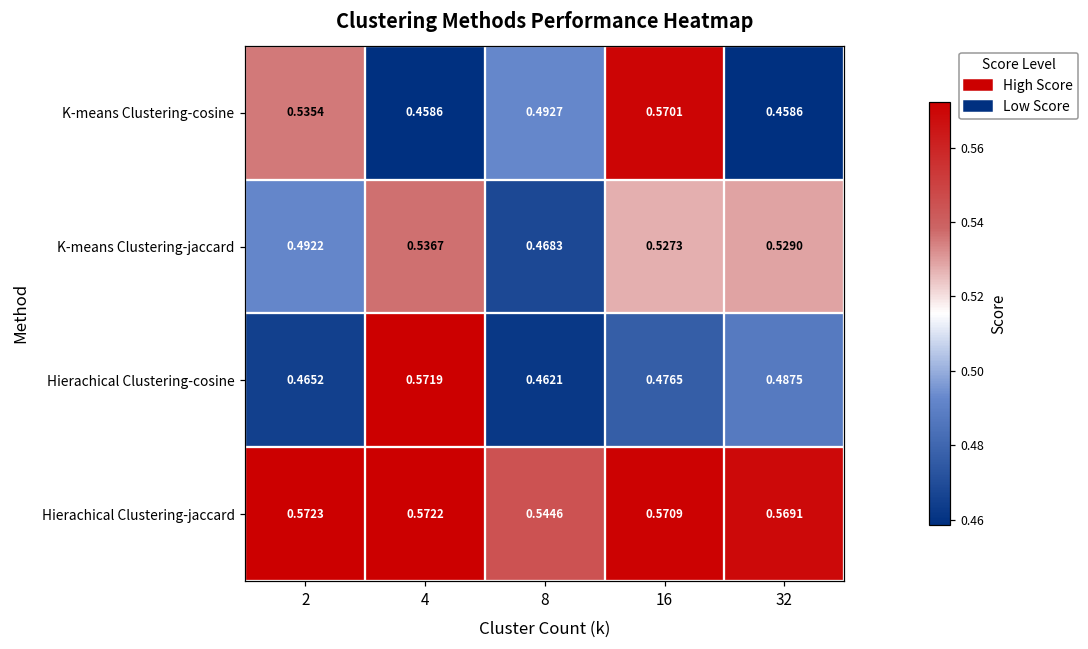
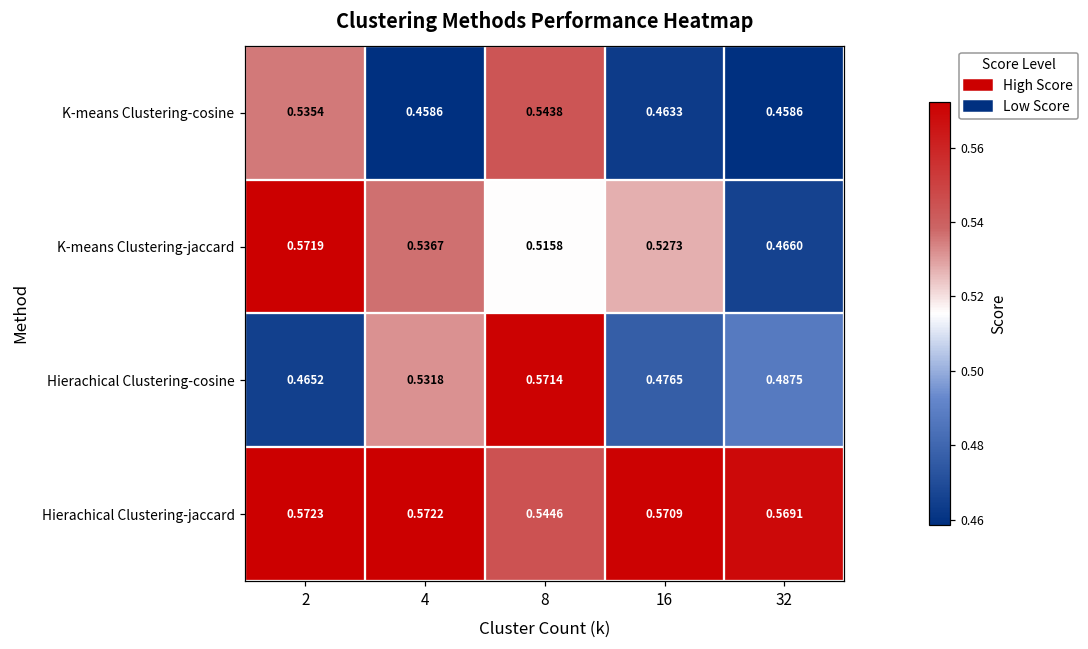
K-means Clustering-cosine, 8: 0.4927 -> 0.5438
K-means Clustering-cosine, 16: 0.5701 -> 0.4633
K-means Clustering-jaccard, 2: 0.4922 -> 0.5719
K-means Clustering-jaccard, 8: 0.4683 -> 0.5158
K-means Clustering-jaccard, 32: 0.5290 -> 0.4660
Hierachical Clustering-cosine, 4: 0.5719 -> 0.5318
Hierachical Clustering-cosine, 8: 0.4621 -> 0.5714
